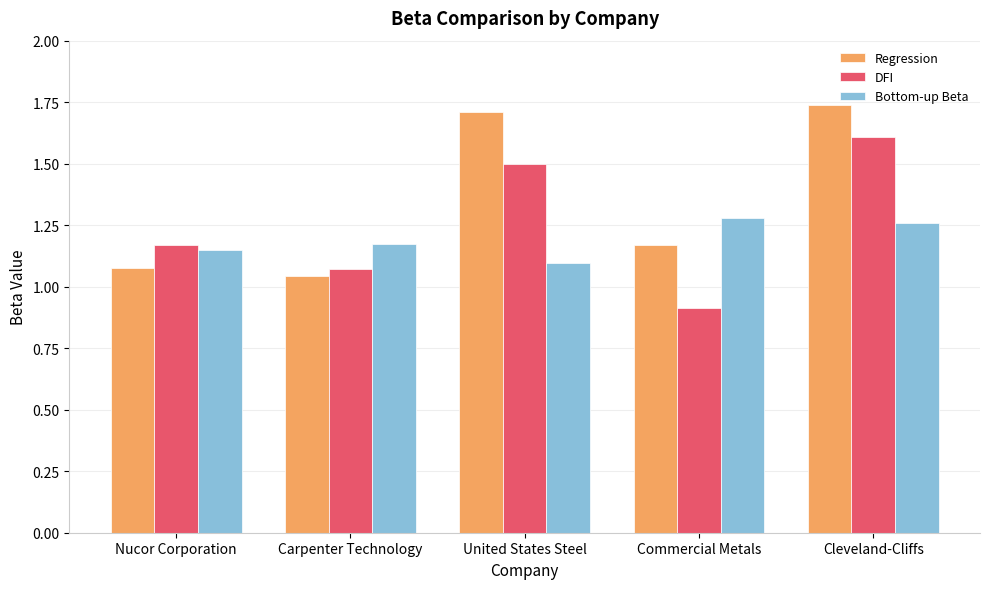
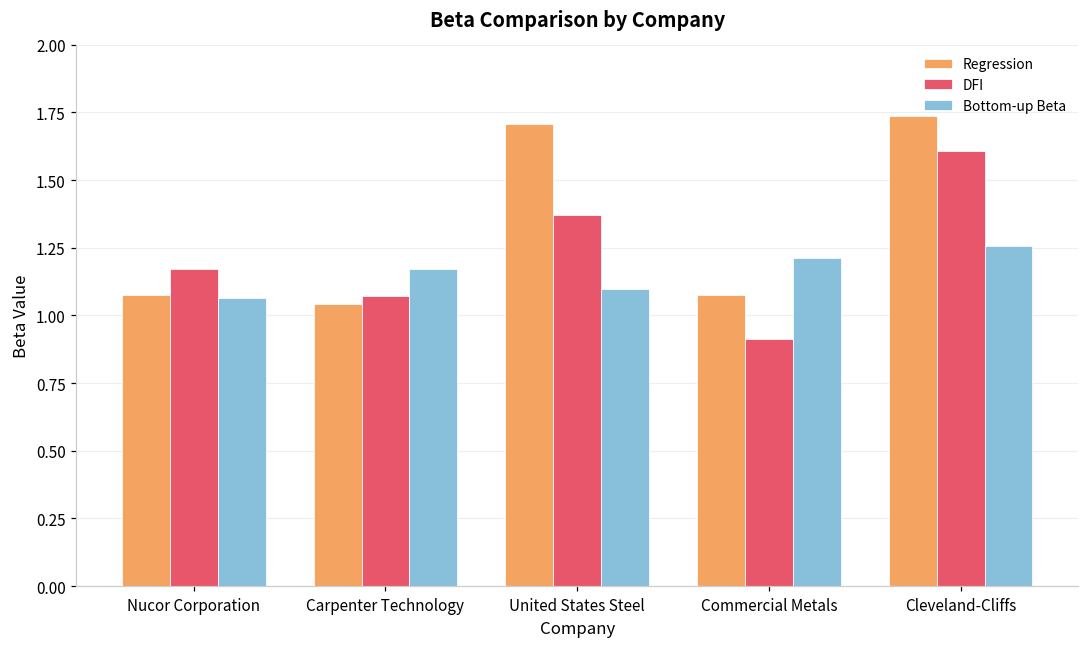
Bottom-up Beta, Nucor Corporation: 1.15 -> 1.06
DFI, United States Steel: 1.50 -> 1.37
Regression, Commercial Metals: 1.17 -> 1.07
Bottom-up Beta, Commercial Metals: 1.28 -> 1.21
